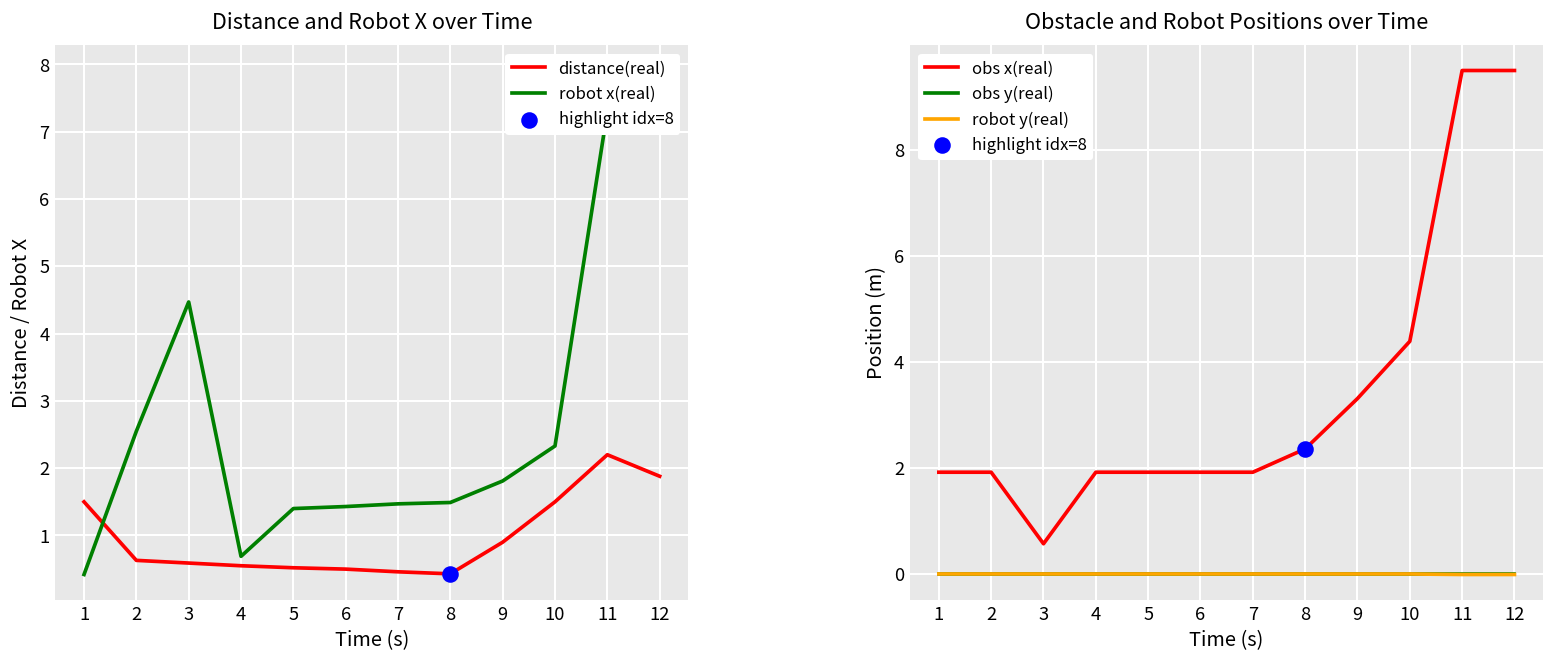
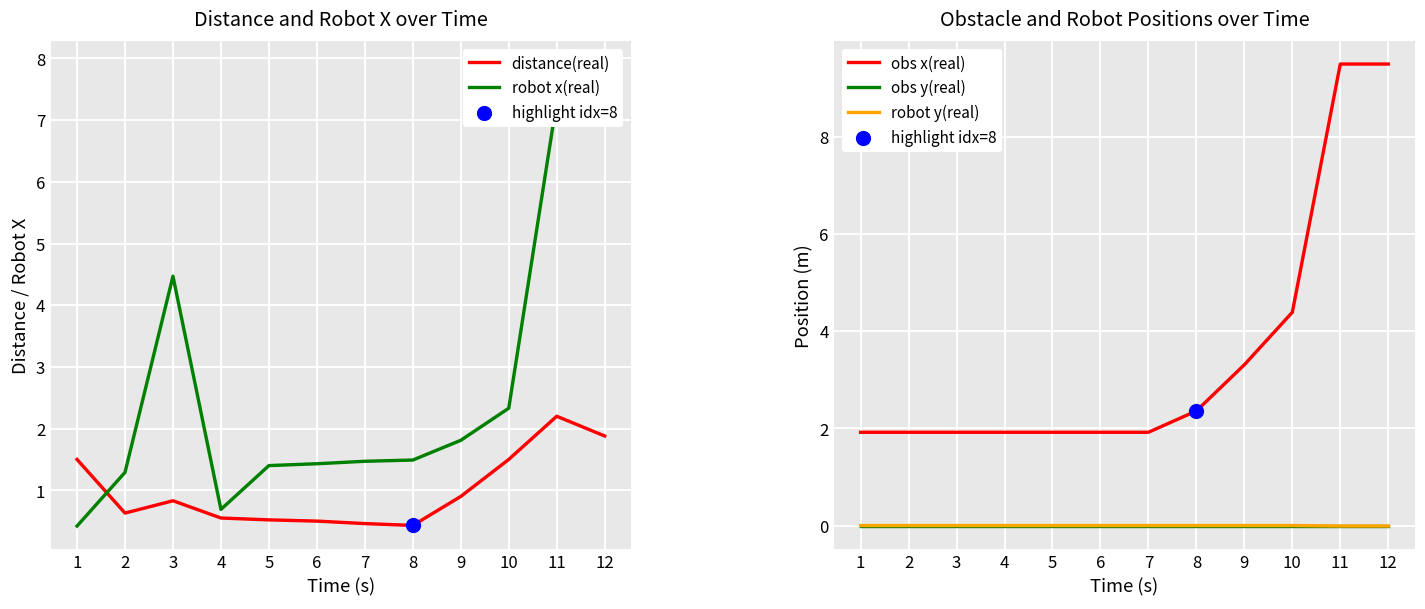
Distance and Robot X over Time, robot x(real), 2: 2.6 -> 1.3
Distance and Robot X over Time, distance(real), 3: 0.6 -> 0.8
Obstacle and Robot Positions over Time, obs x(real), 3: 0.6 -> 1.9
